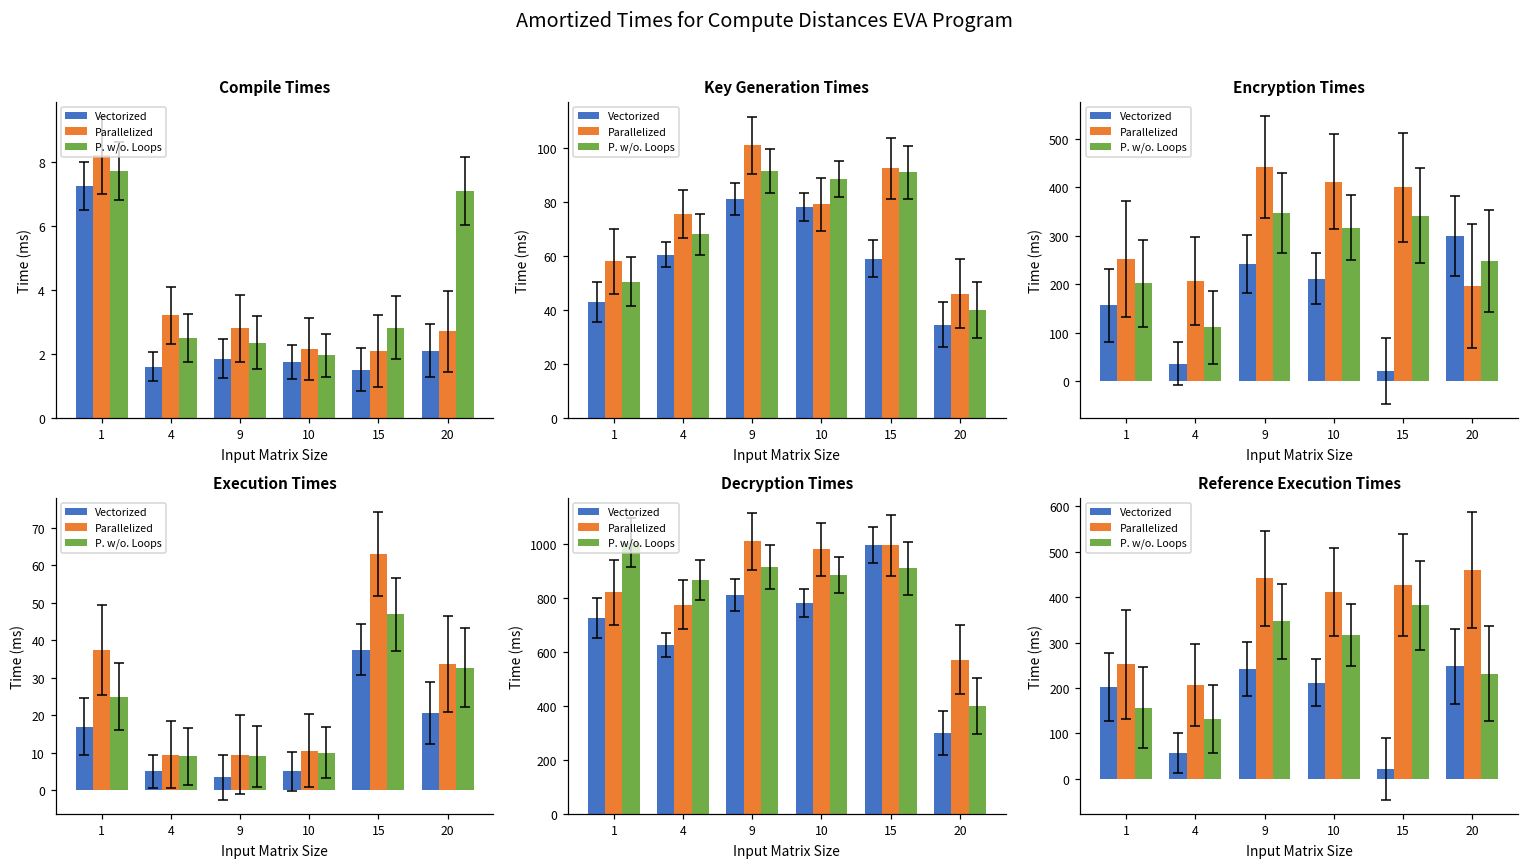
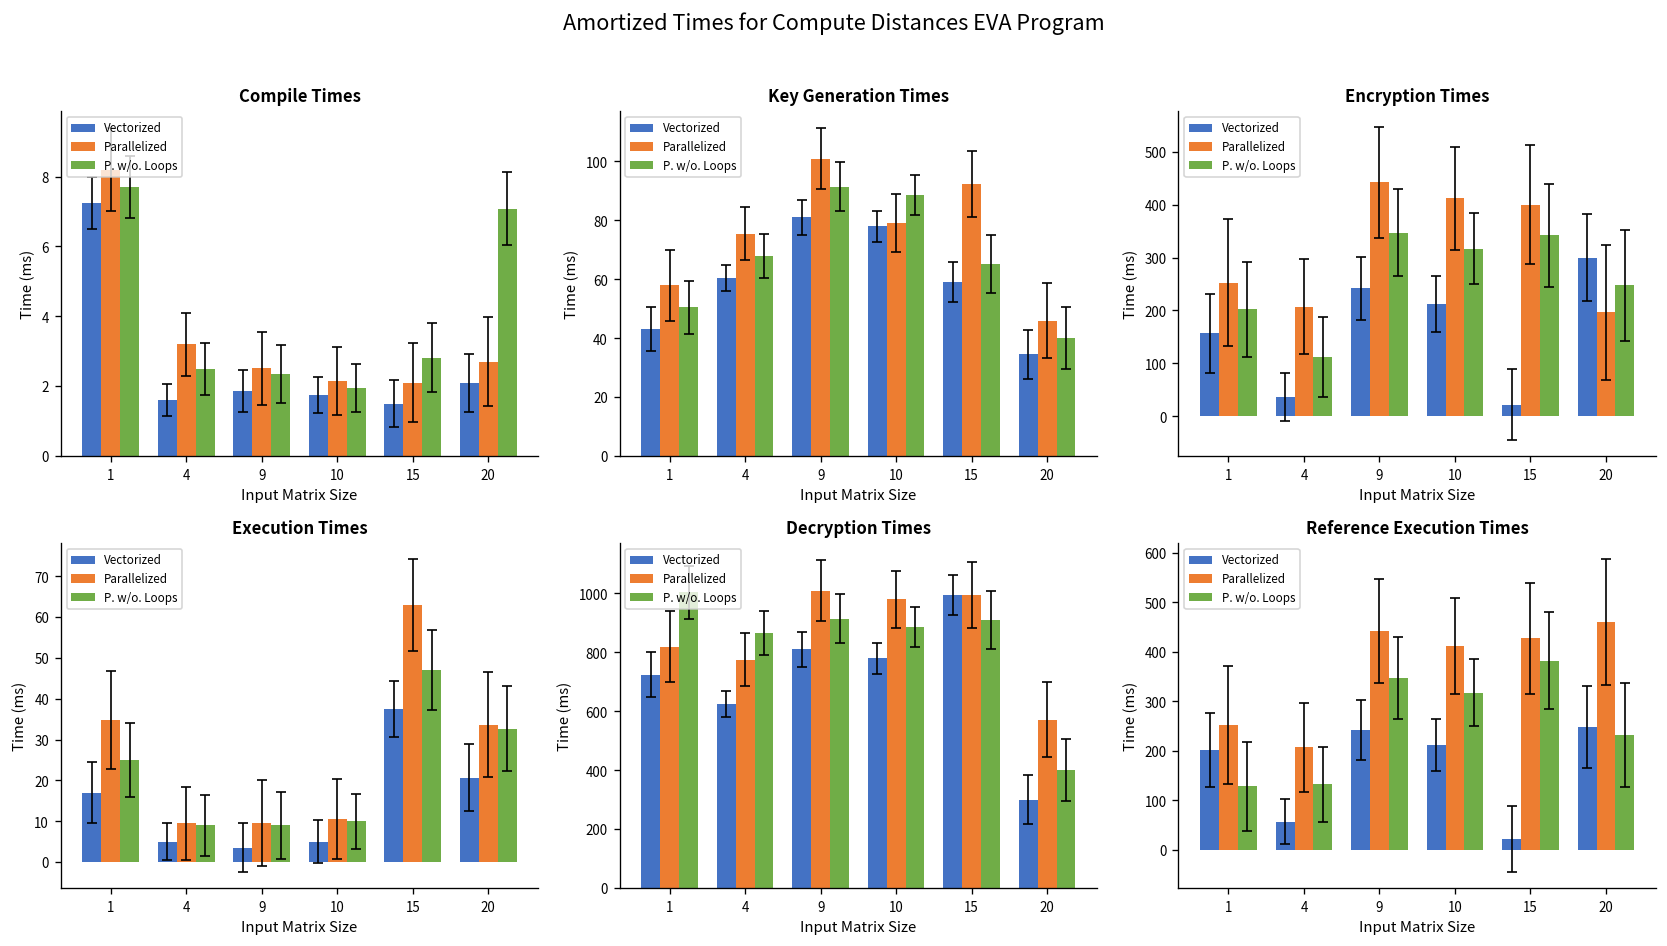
Compile Times, Parallelized, 9: 2.8 -> 2.5
Key Generation Times, P. w/o. Loops, 15: 91 -> 65
Execution Times, Parallelized, 1: 38 -> 35
Reference Execution Times, P. w/o. Loops, 1: 160 -> 130
